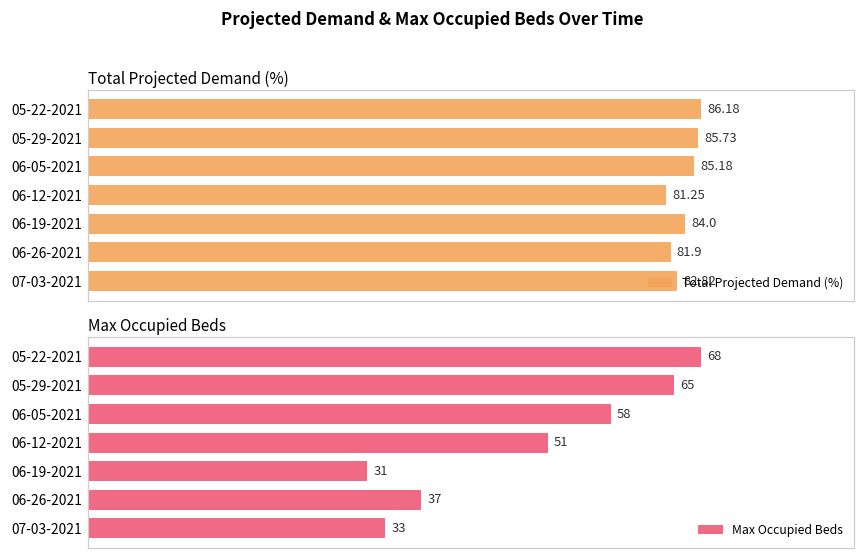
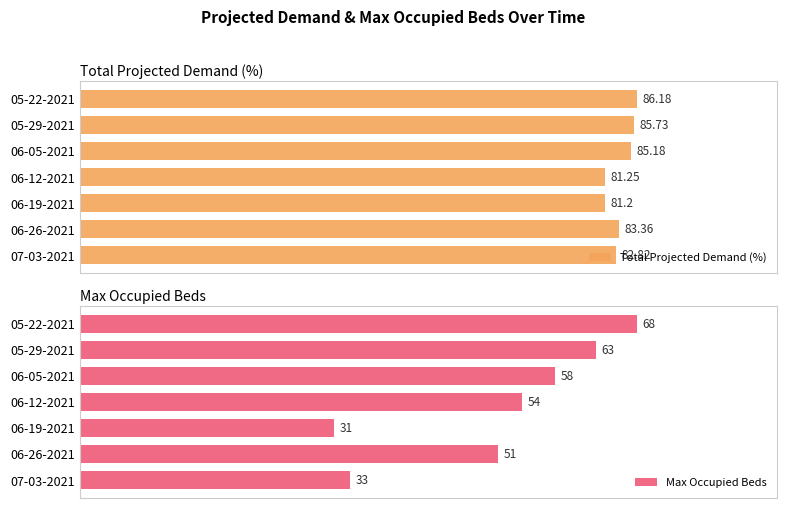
Total Projected Demand (%), 06-19-2021: 84.0 -> 81.2
Total Projected Demand (%), 06-26-2021: 81.9 -> 83.36
Max Occupied Beds, 05-29-2021: 65 -> 63
Max Occupied Beds, 06-12-2021: 51 -> 54
Max Occupied Beds, 06-26-2021: 37 -> 51
